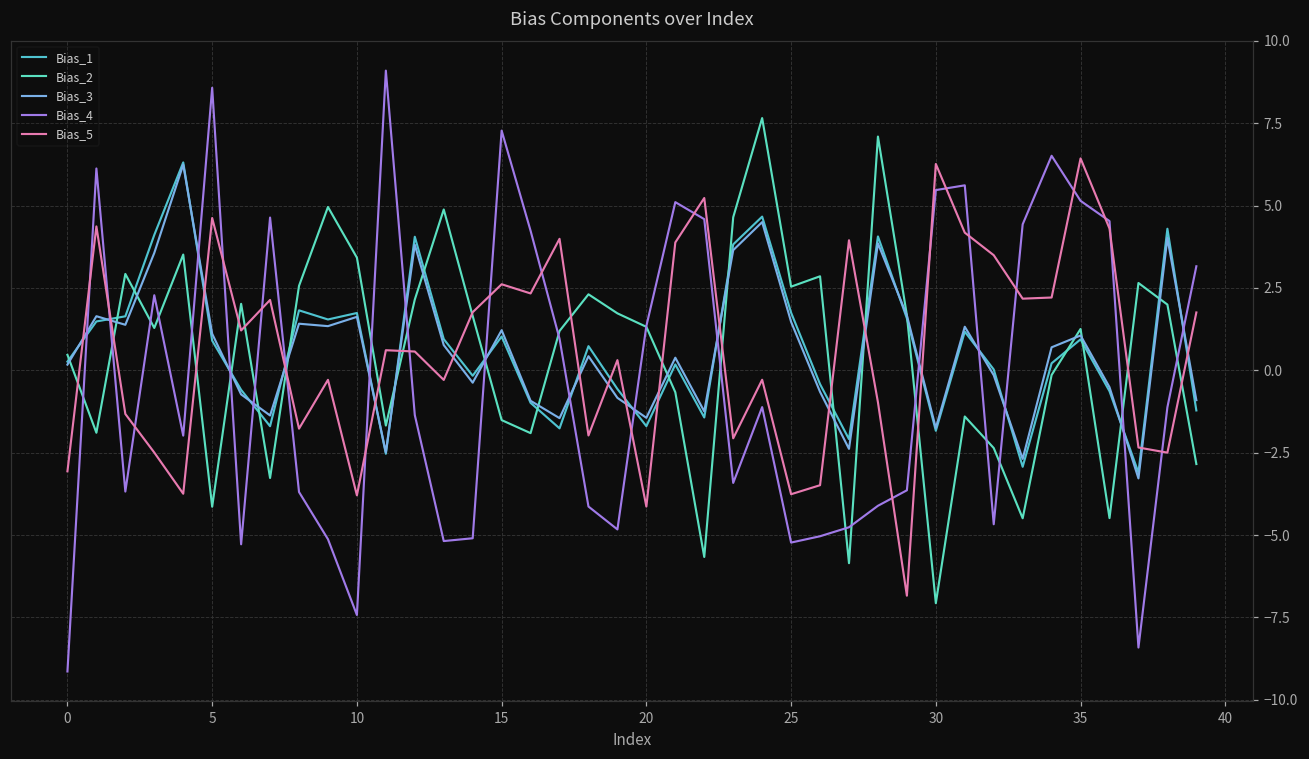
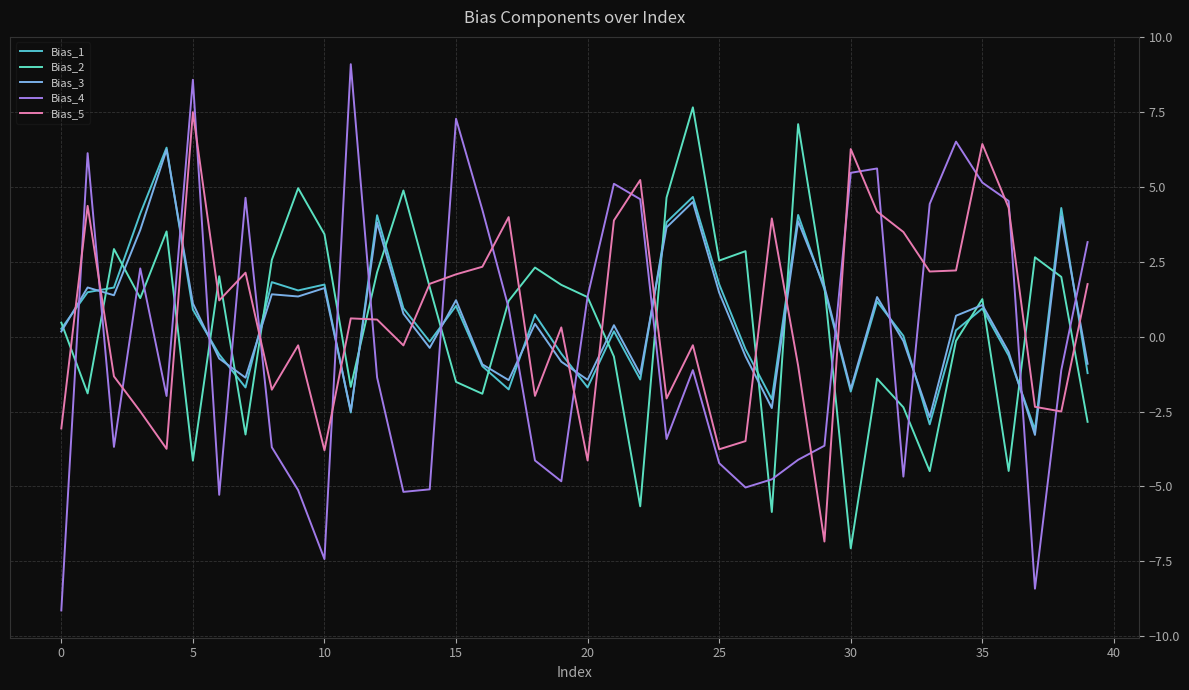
Bias_5, 5: 4.6 -> 7.5
Bias_5, 15: 2.6 -> 2.1
Bias_4, 25: -5.2 -> -4.2
